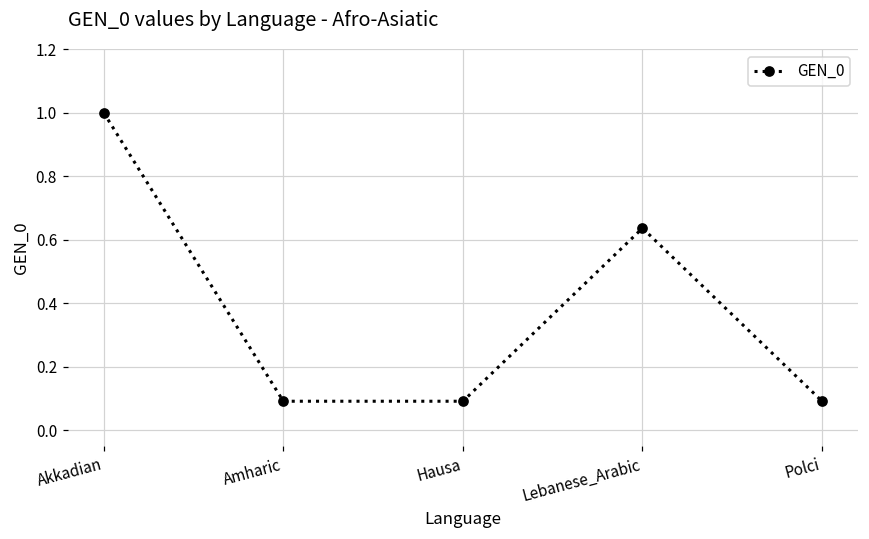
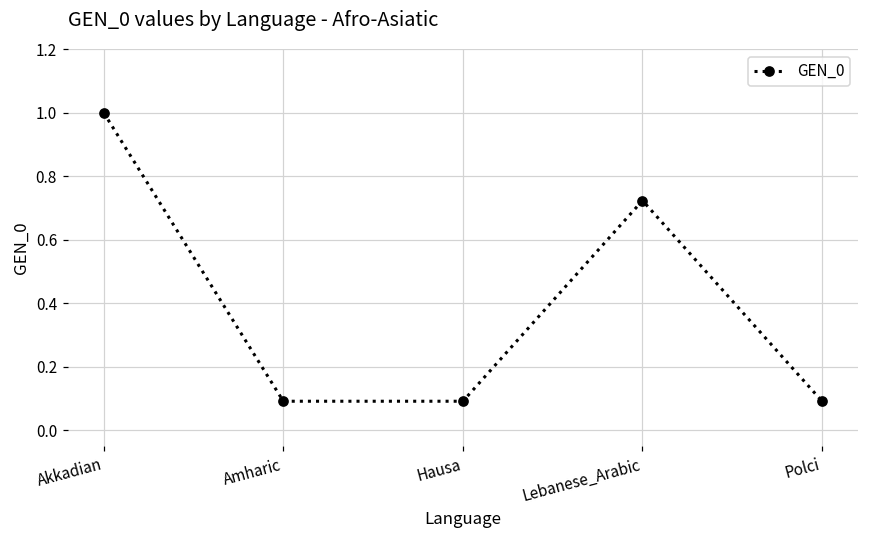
Lebanese_Arabic: 0.64 -> 0.72
